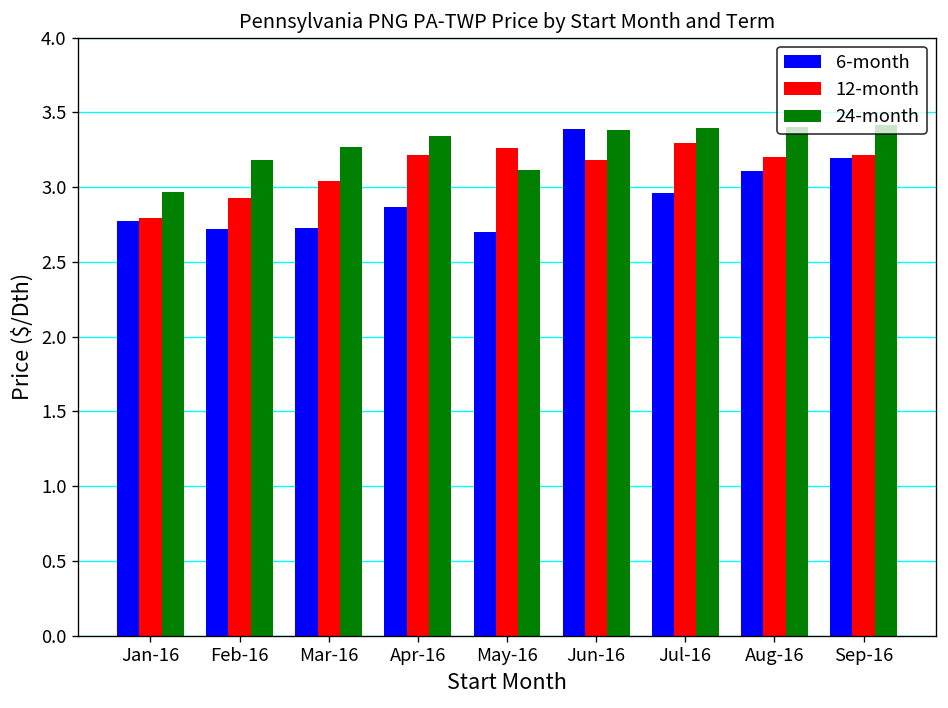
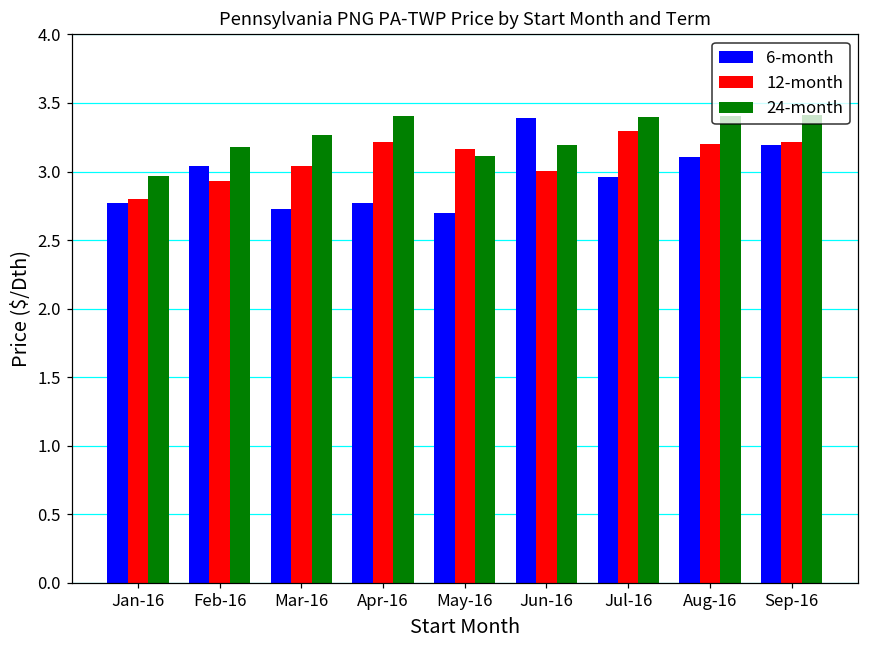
6-month, Feb-16: 2.72 -> 3.04
6-month, Apr-16: 2.86 -> 2.77
24-month, Apr-16: 3.34 -> 3.41
12-month, May-16: 3.26 -> 3.16
12-month, Jun-16: 3.18 -> 3.00
24-month, Jun-16: 3.38 -> 3.19
